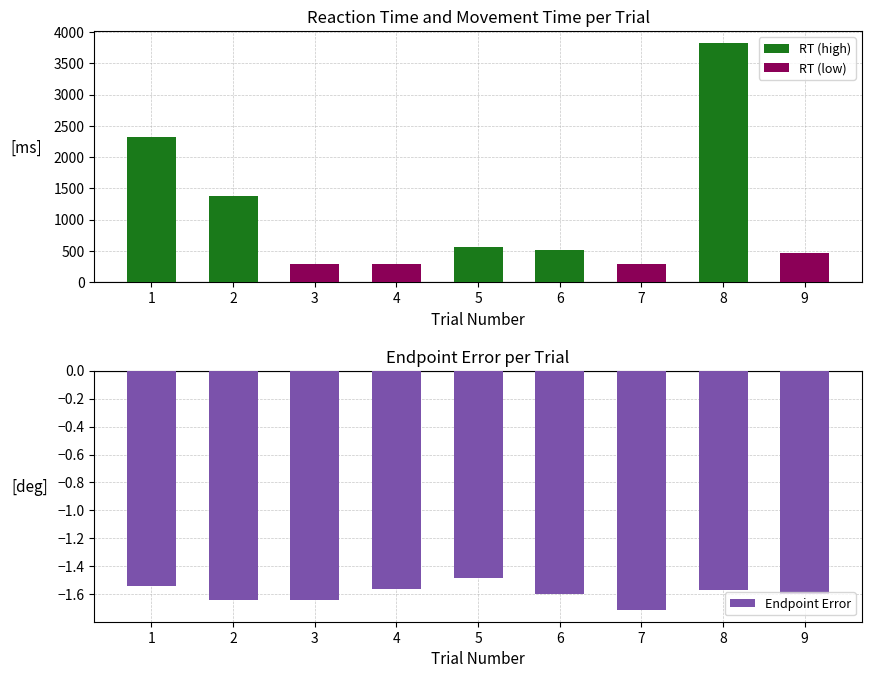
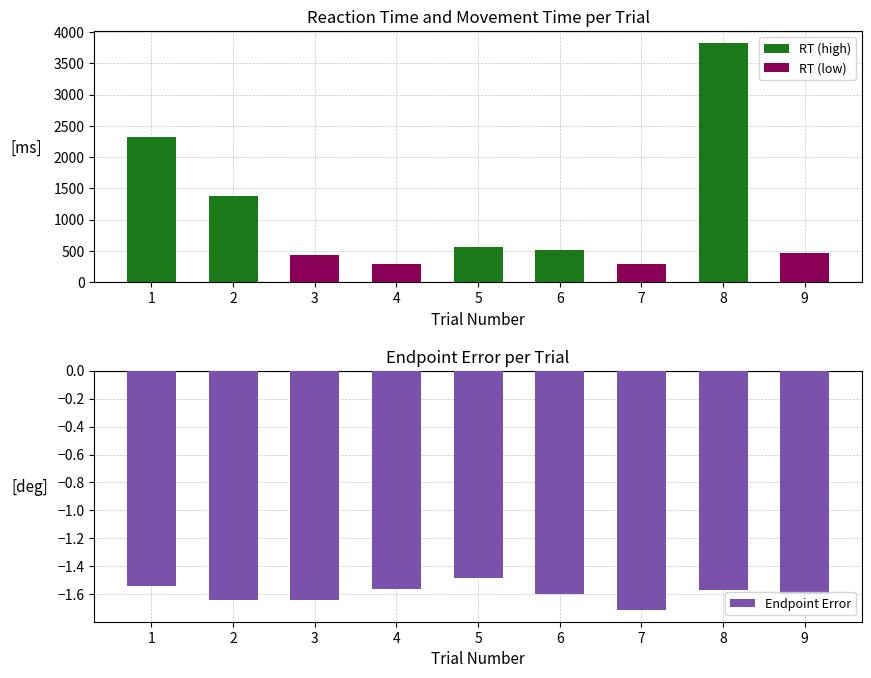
Reaction Time and Movement Time per Trial, RT (low), 3: 300 -> 400
